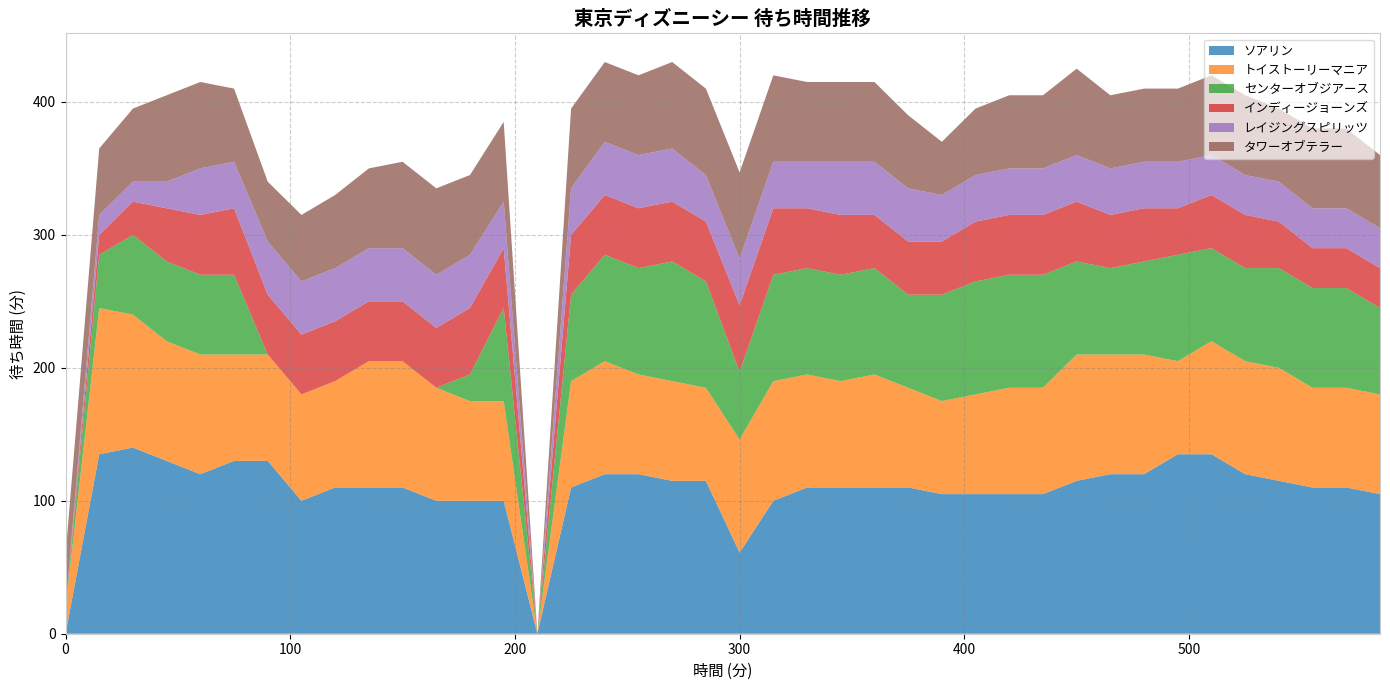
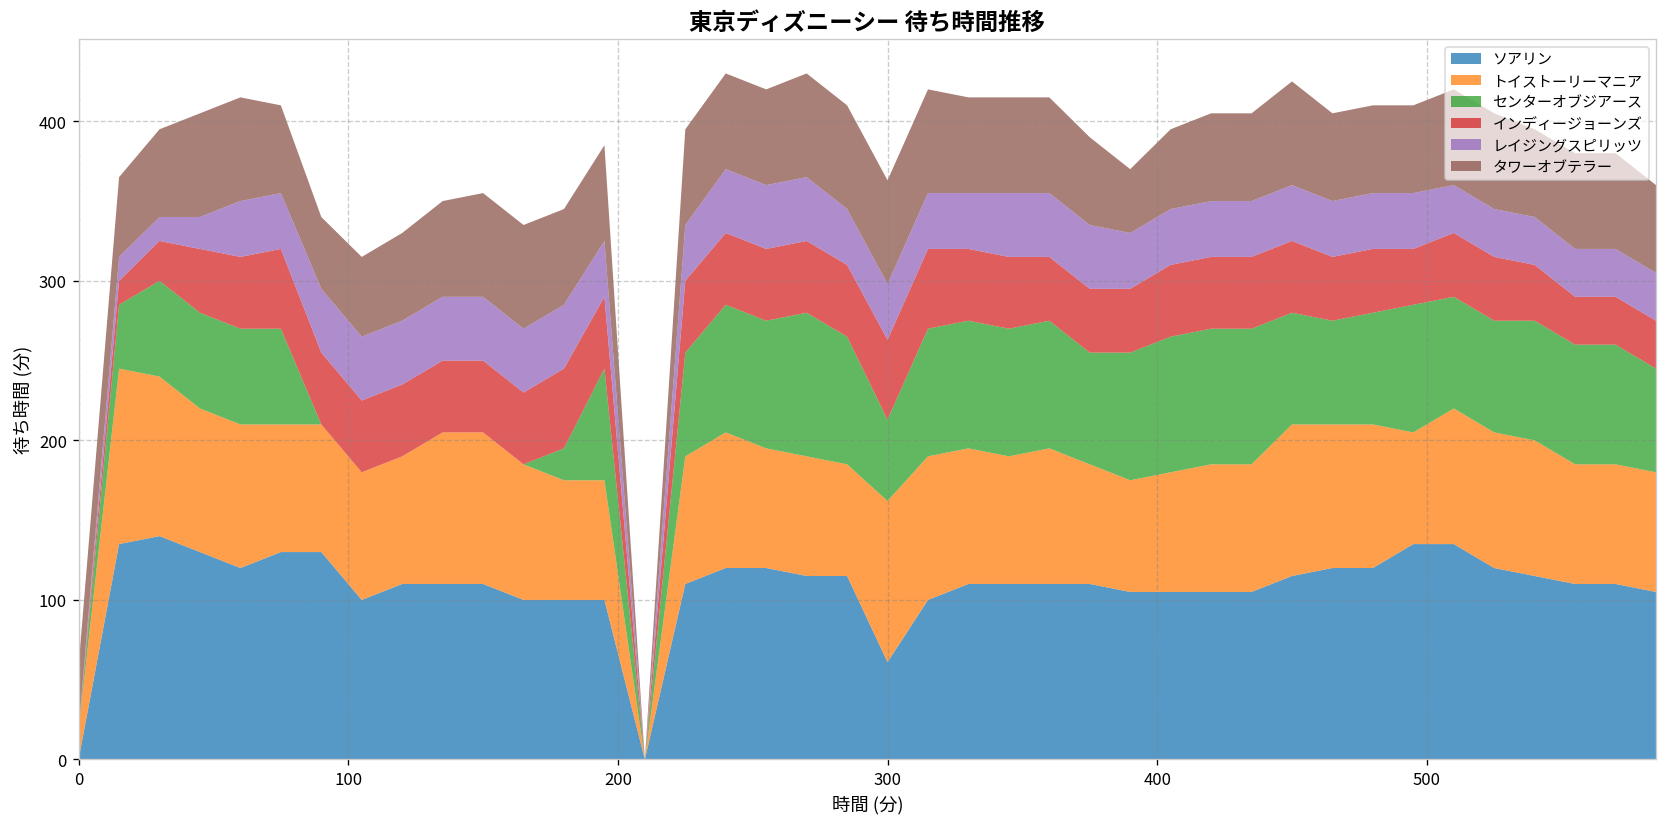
トイストーリーマニア, 300: 85 -> 101
